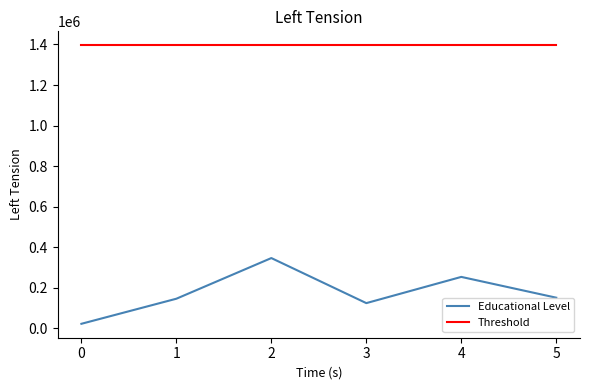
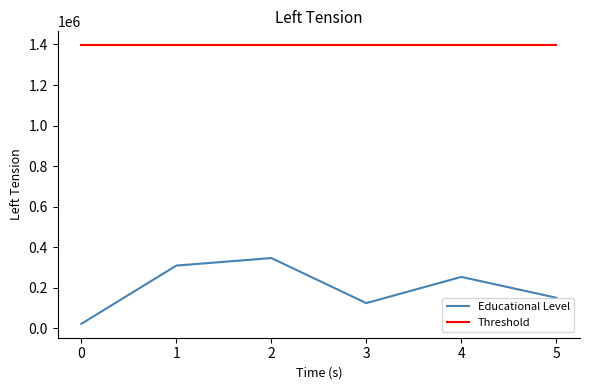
Educational Level, 1: 150000 -> 310000
